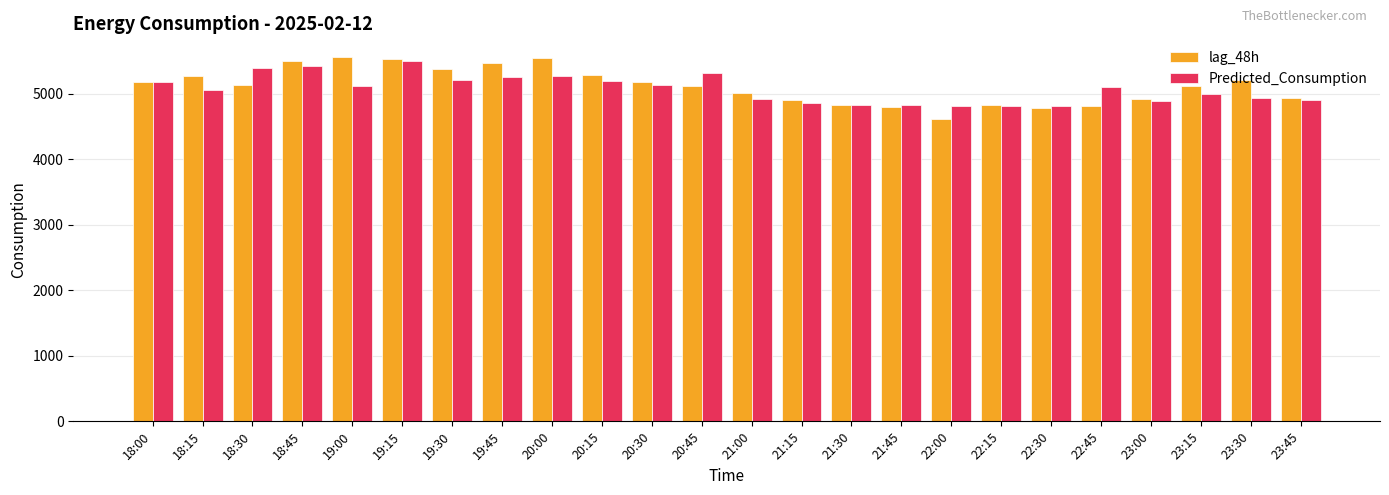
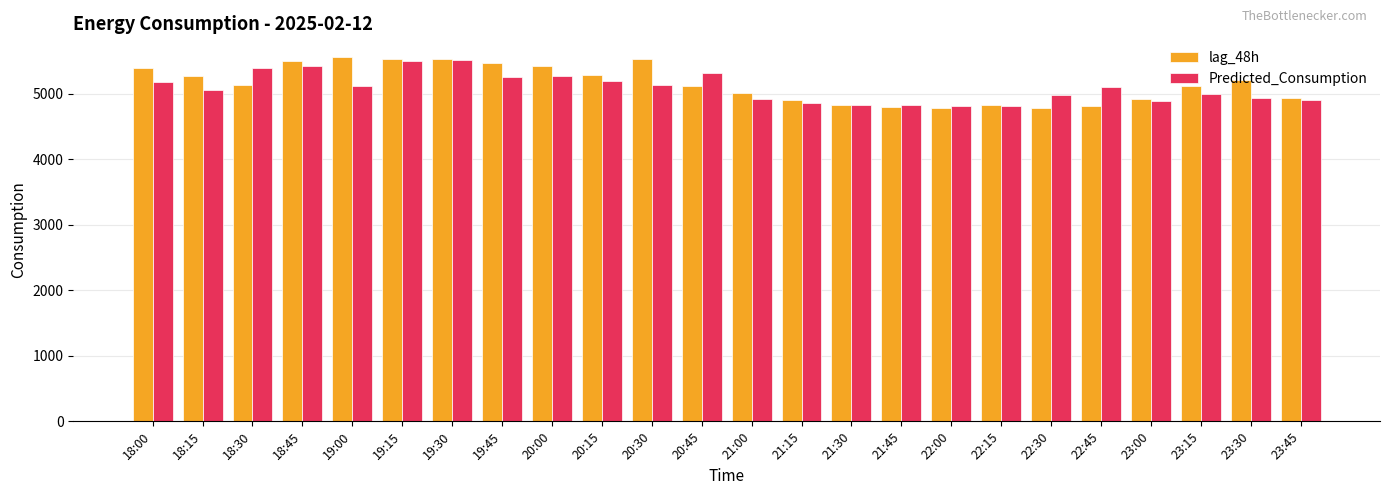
lag_48h, 18:00: 5200 -> 5400
lag_48h, 19:30: 5400 -> 5500
Predicted_Consumption, 19:30: 5200 -> 5500
lag_48h, 20:00: 5500 -> 5400
lag_48h, 20:30: 5200 -> 5500
lag_48h, 22:00: 4600 -> 4800
Predicted_Consumption, 22:30: 4800 -> 5000
